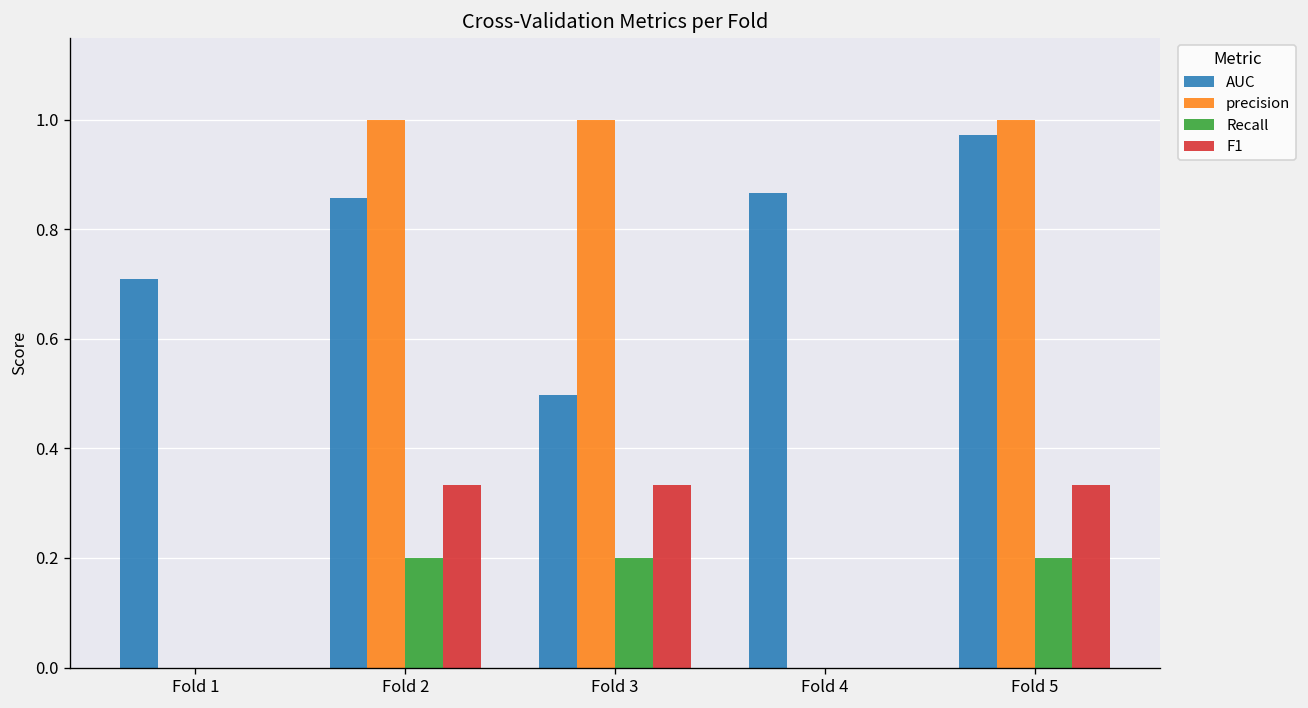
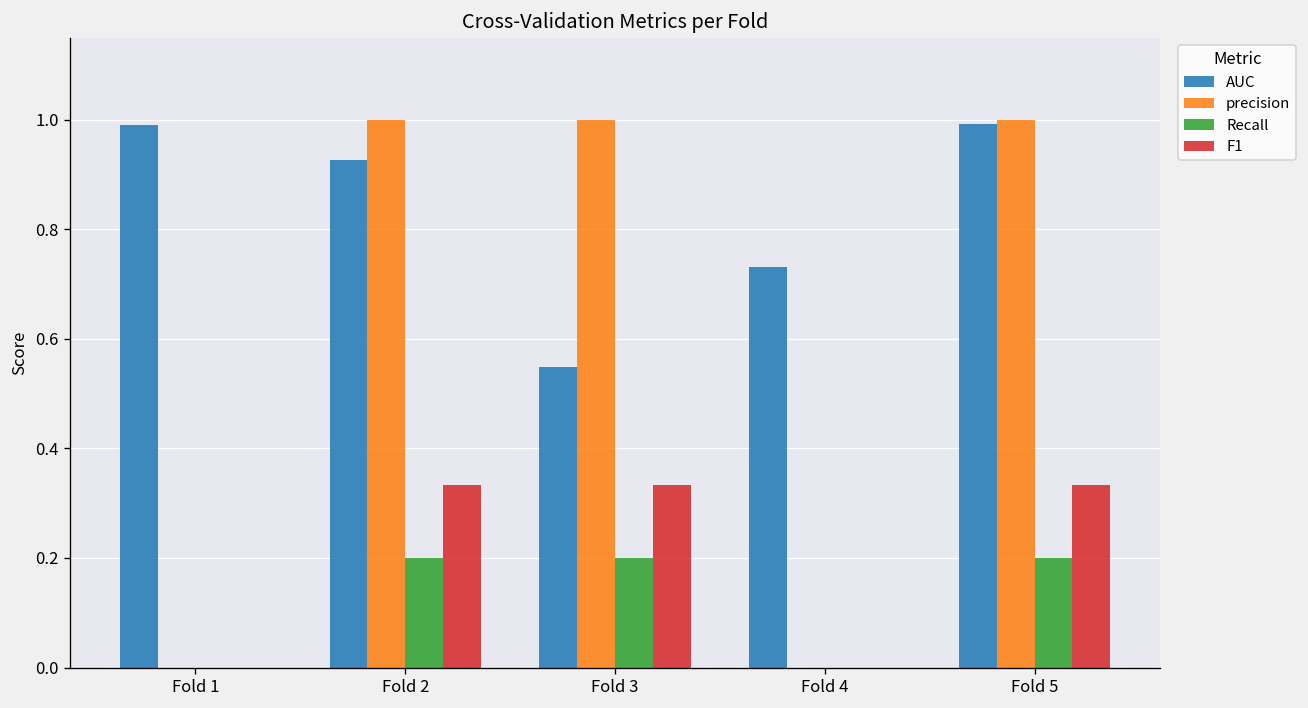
AUC, Fold 1: 0.71 -> 0.99
AUC, Fold 2: 0.86 -> 0.93
AUC, Fold 3: 0.50 -> 0.55
AUC, Fold 4: 0.87 -> 0.73
AUC, Fold 5: 0.97 -> 0.99
